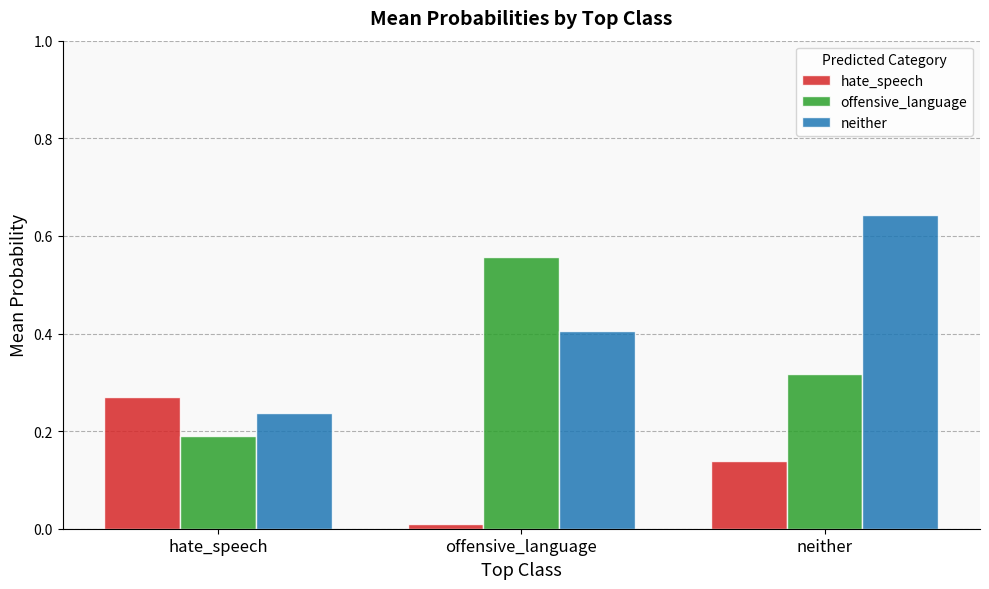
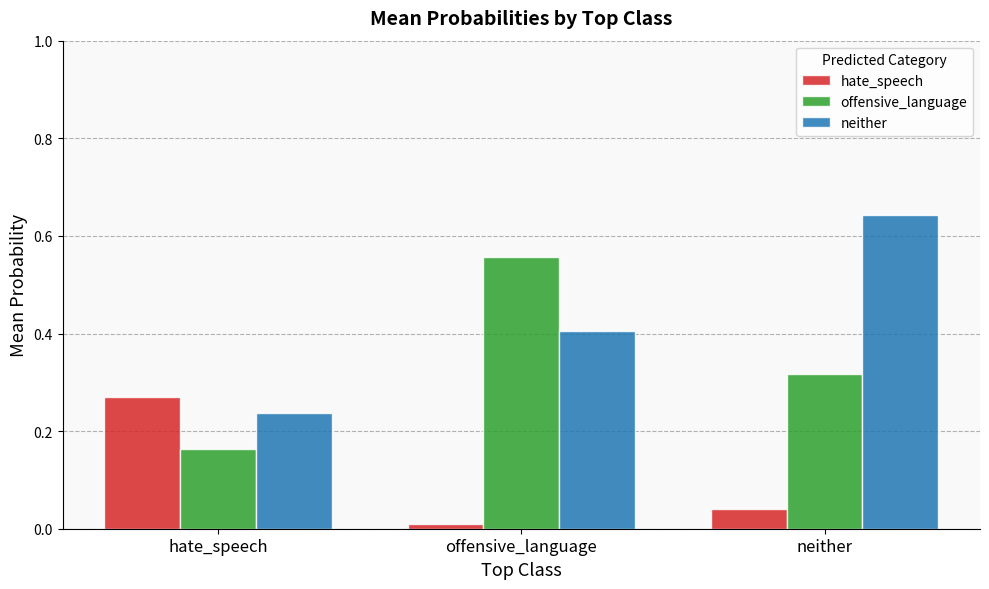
offensive_language, hate_speech: 0.19 -> 0.16
hate_speech, neither: 0.14 -> 0.04
